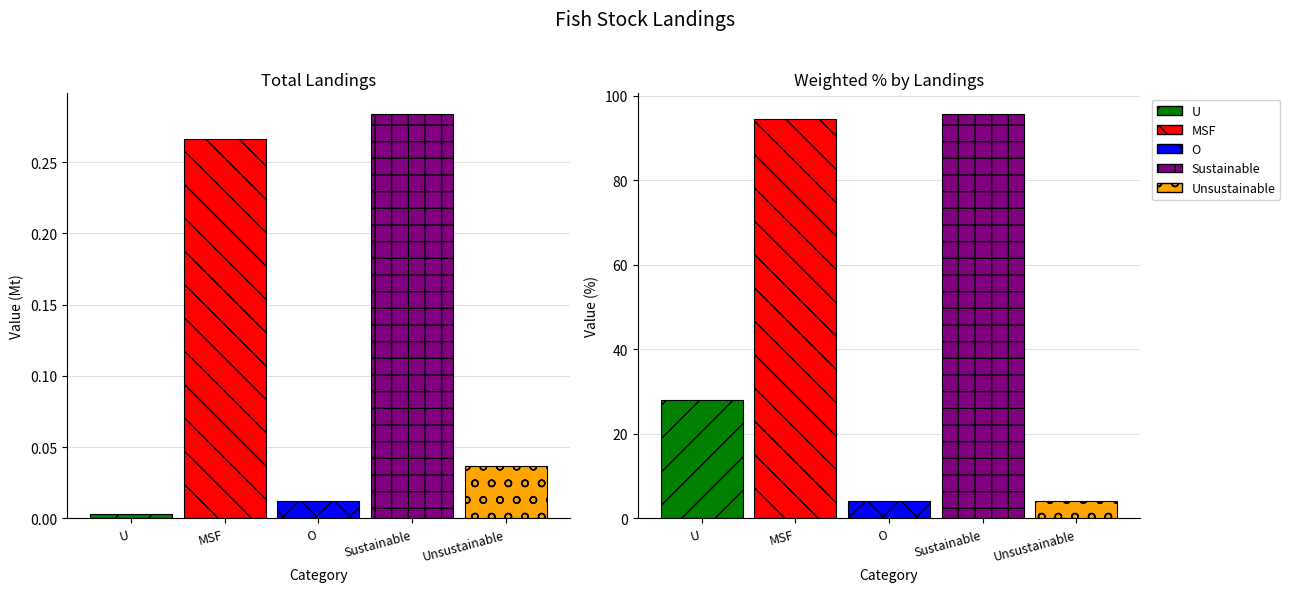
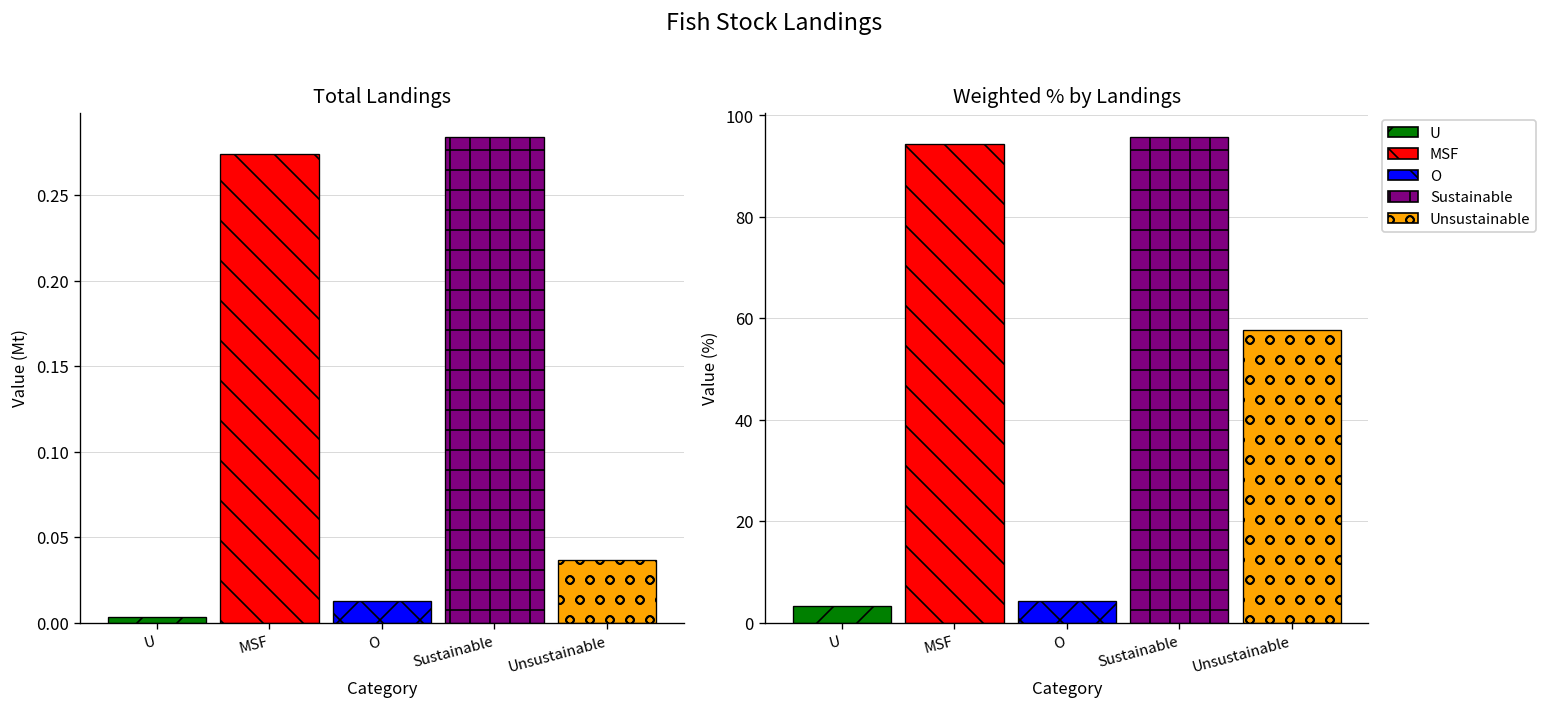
Total Landings, MSF: 0.266 -> 0.274
Weighted % by Landings, U: 28 -> 3
Weighted % by Landings, Unsustainable: 4 -> 58
